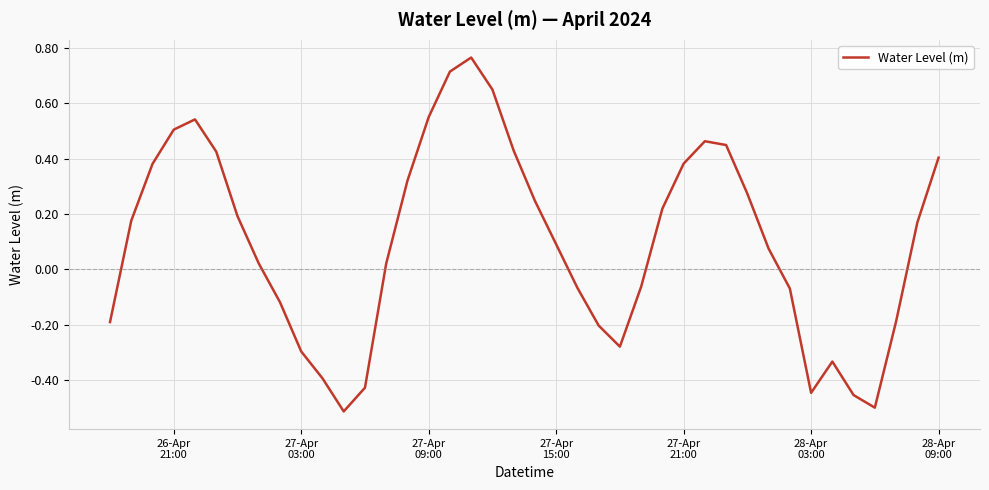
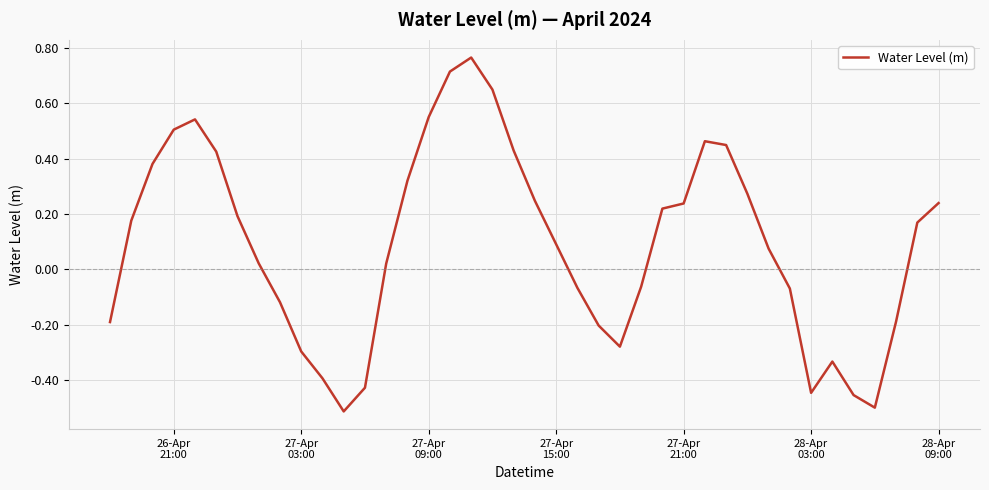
27-Apr 21:00: 0.38 -> 0.24
28-Apr 09:00: 0.40 -> 0.24
